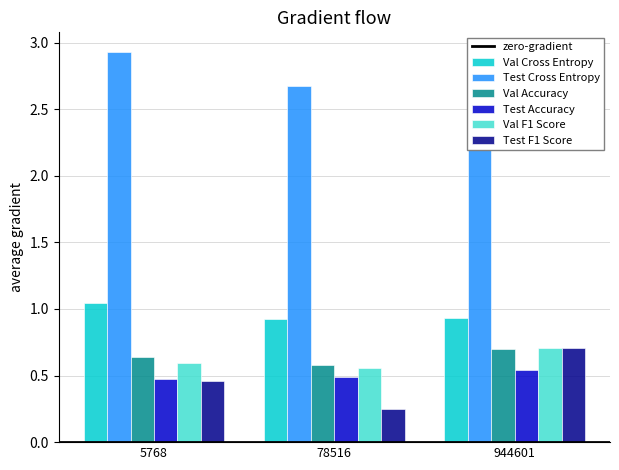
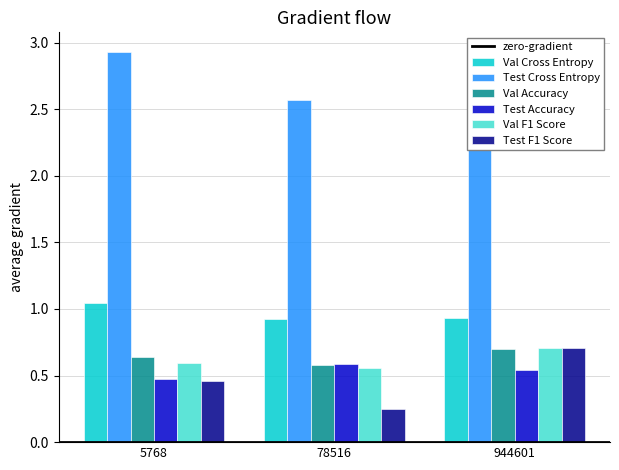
Test Cross Entropy, 78516: 2.67 -> 2.57
Test Accuracy, 78516: 0.49 -> 0.59
